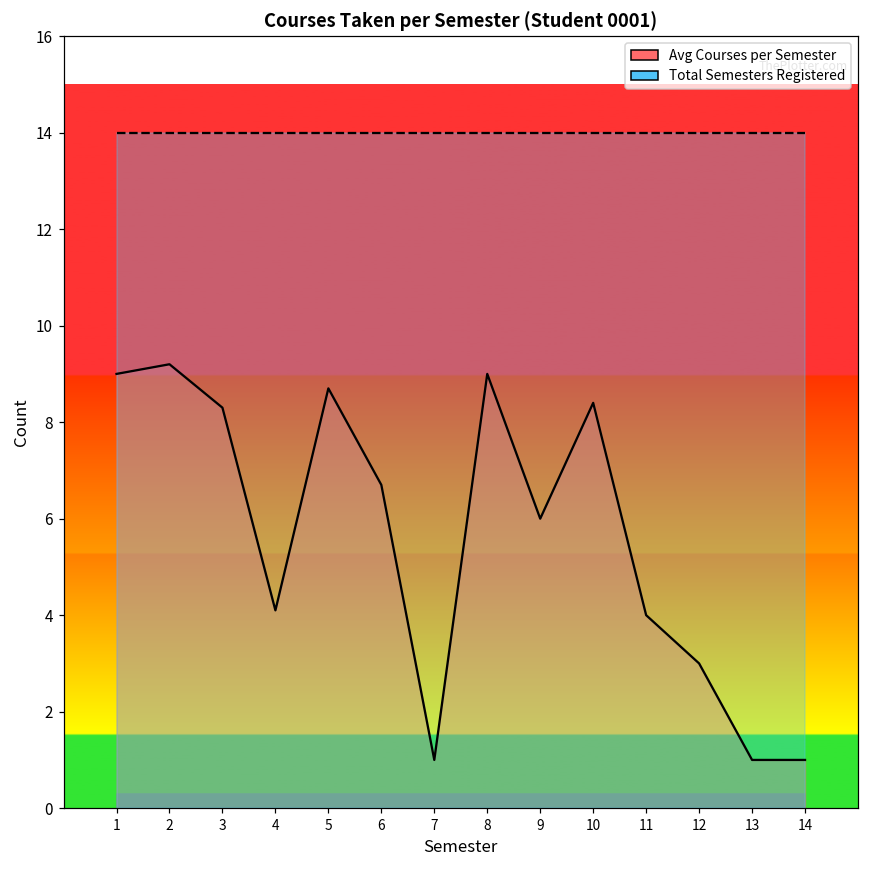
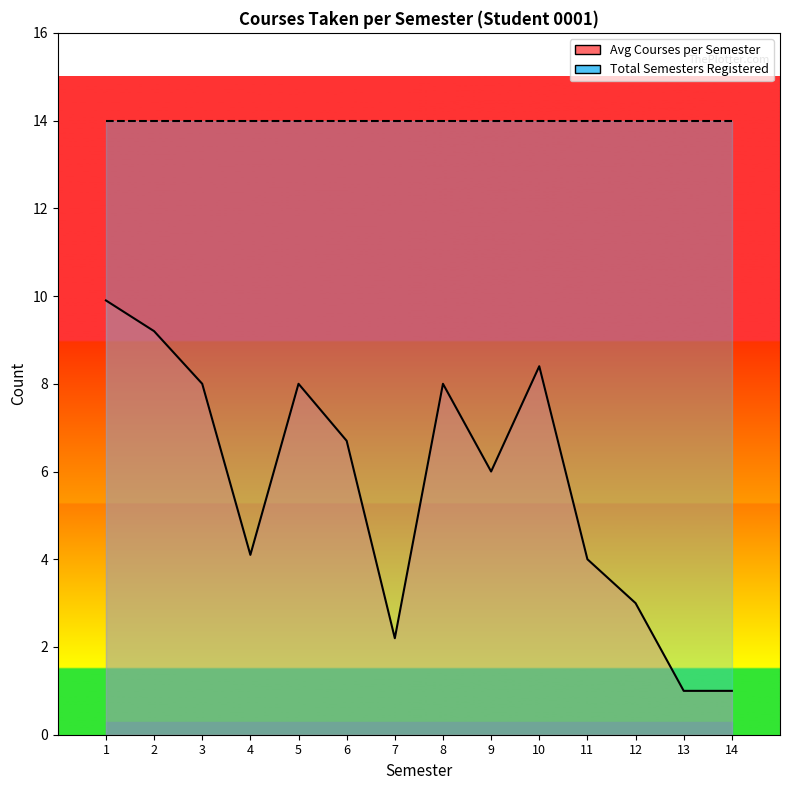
Avg Courses per Semester, 1: 9.0 -> 9.9
Avg Courses per Semester, 3: 8.3 -> 8.0
Avg Courses per Semester, 5: 8.7 -> 8.0
Avg Courses per Semester, 7: 1.0 -> 2.2
Avg Courses per Semester, 8: 9 -> 8
